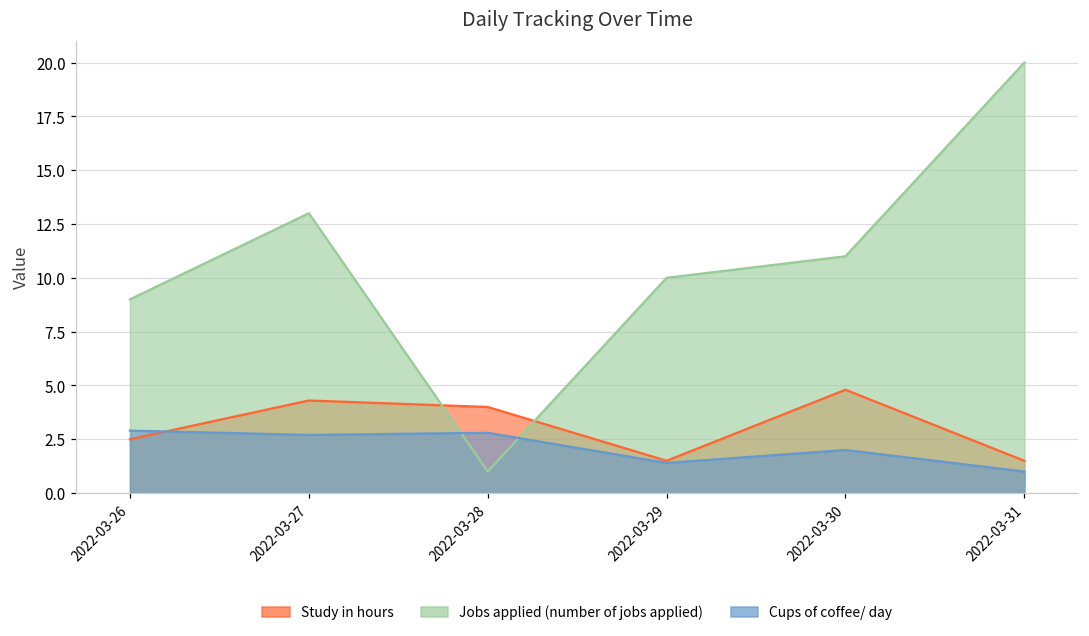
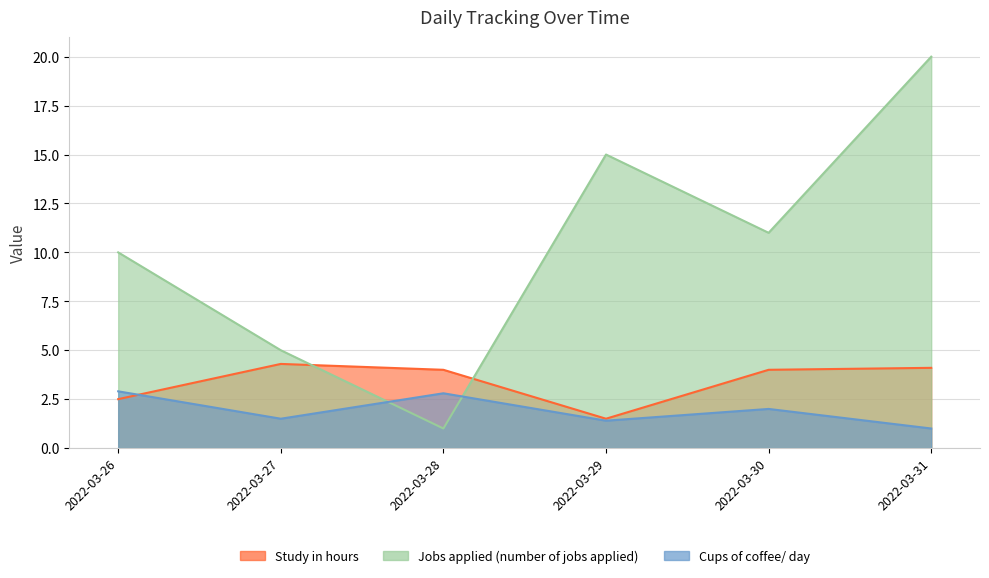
Jobs applied (number of jobs applied), 2022-03-26: 9 -> 10
Jobs applied (number of jobs applied), 2022-03-27: 13 -> 5
Cups of coffee/ day, 2022-03-27: 2.7 -> 1.5
Jobs applied (number of jobs applied), 2022-03-29: 10 -> 15
Study in hours, 2022-03-30: 4.8 -> 4.0
Study in hours, 2022-03-31: 1.5 -> 4.1
